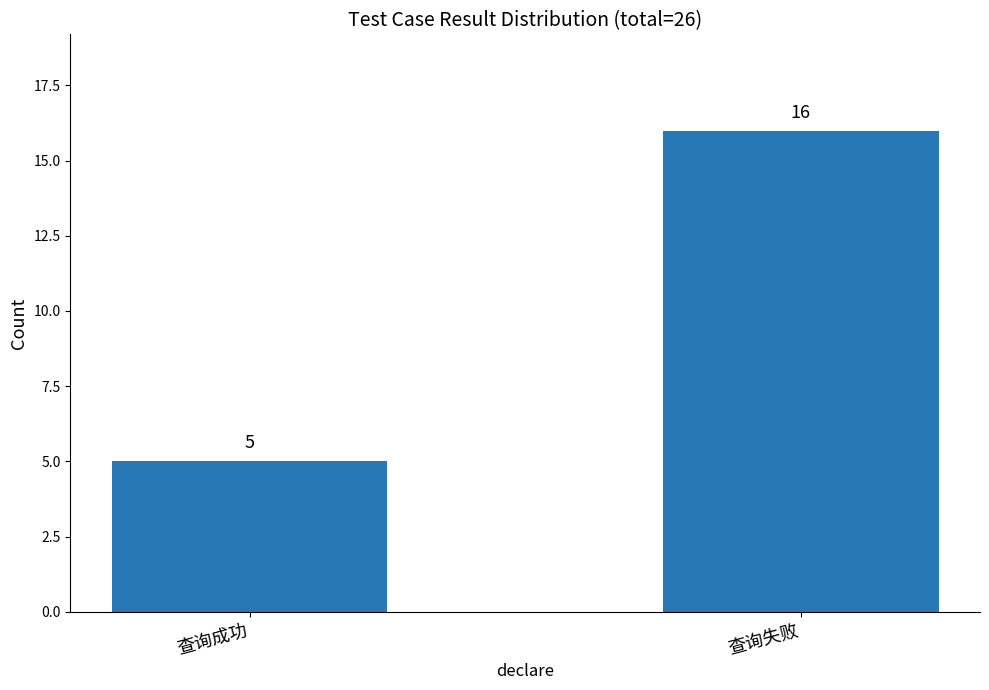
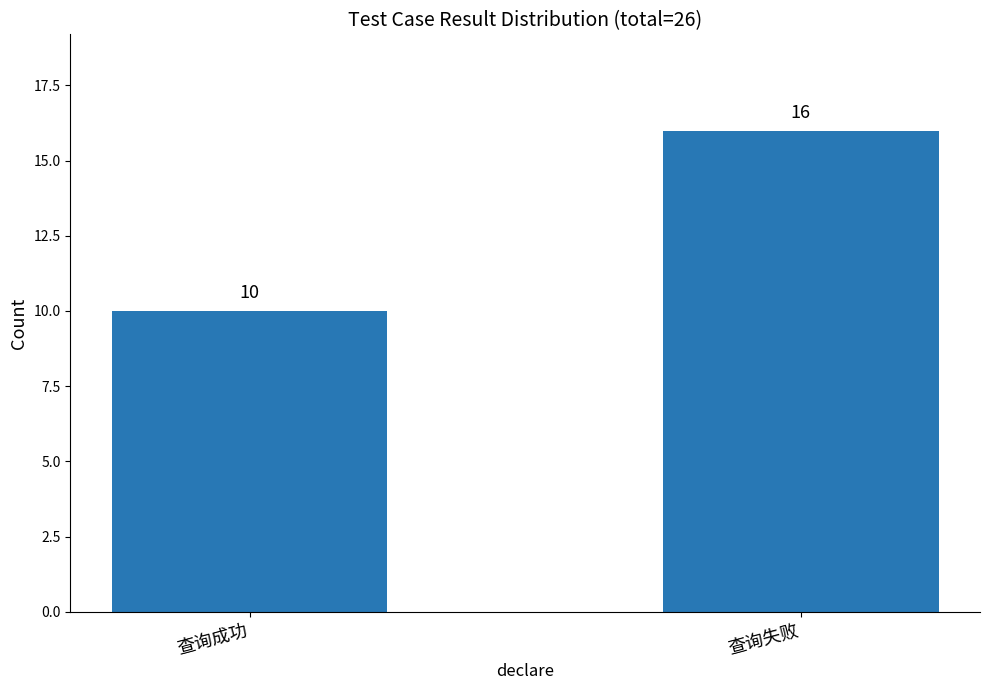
查询成功: 5 -> 10
